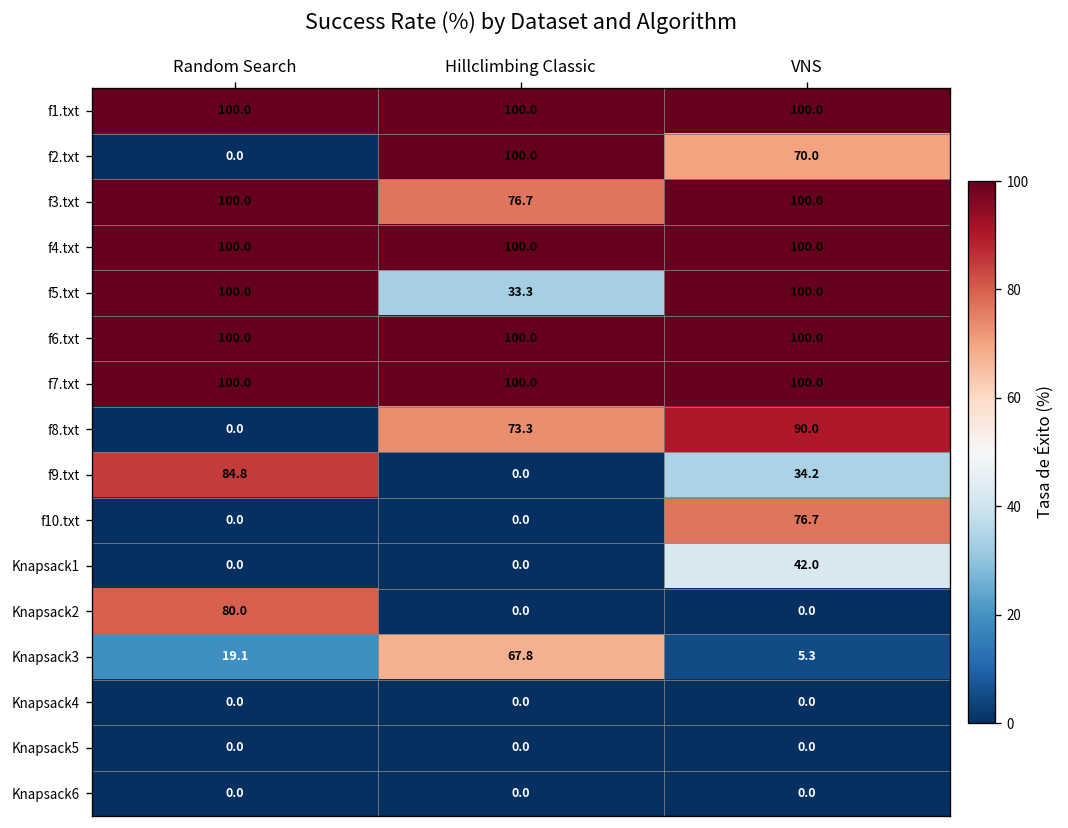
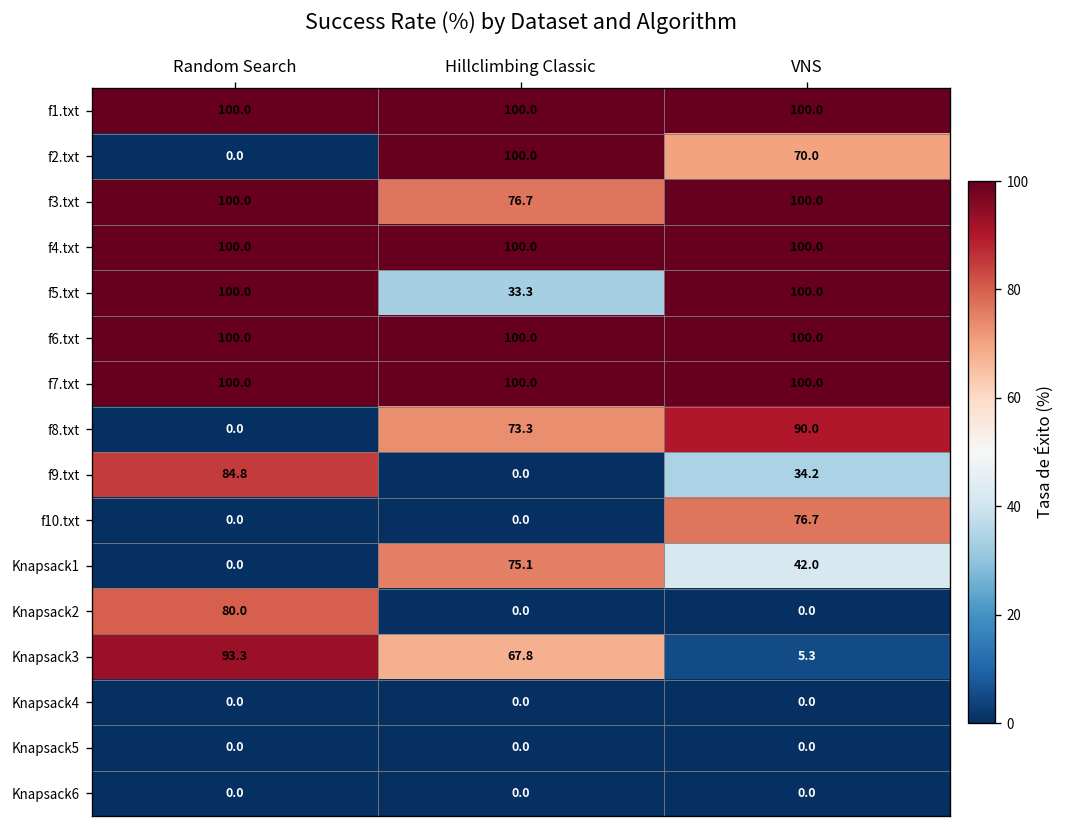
Knapsack1, Hillclimbing Classic: 0.0 -> 75.1
Knapsack3, Random Search: 19.1 -> 93.3
